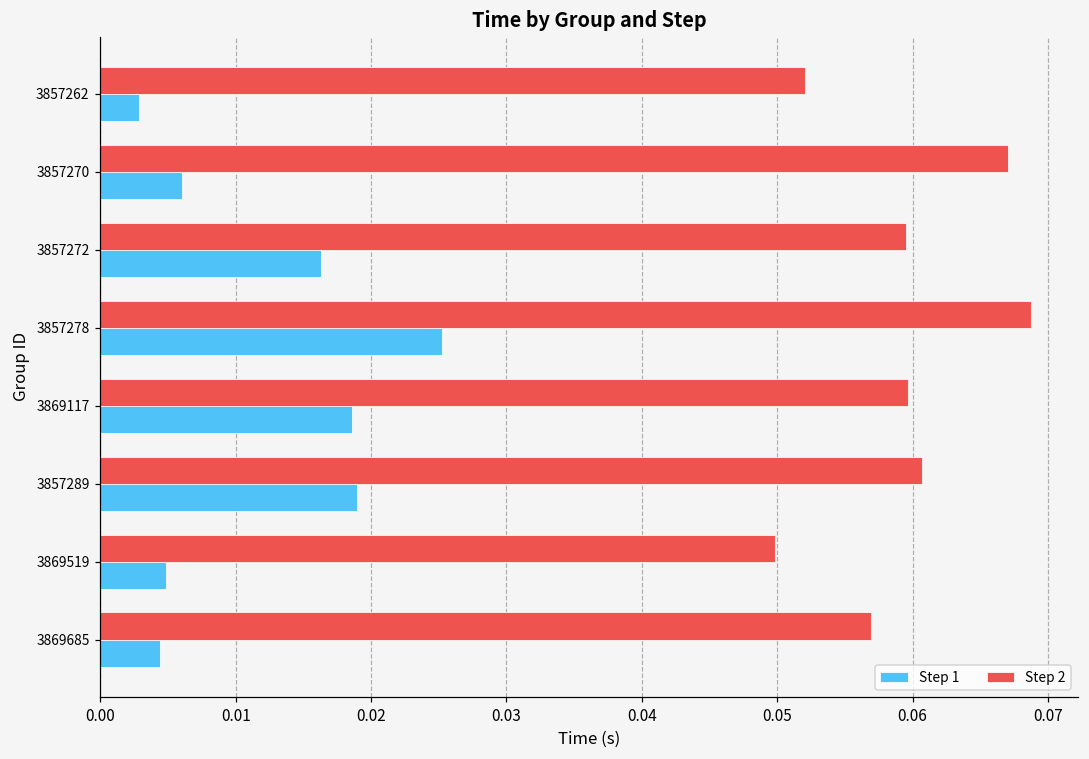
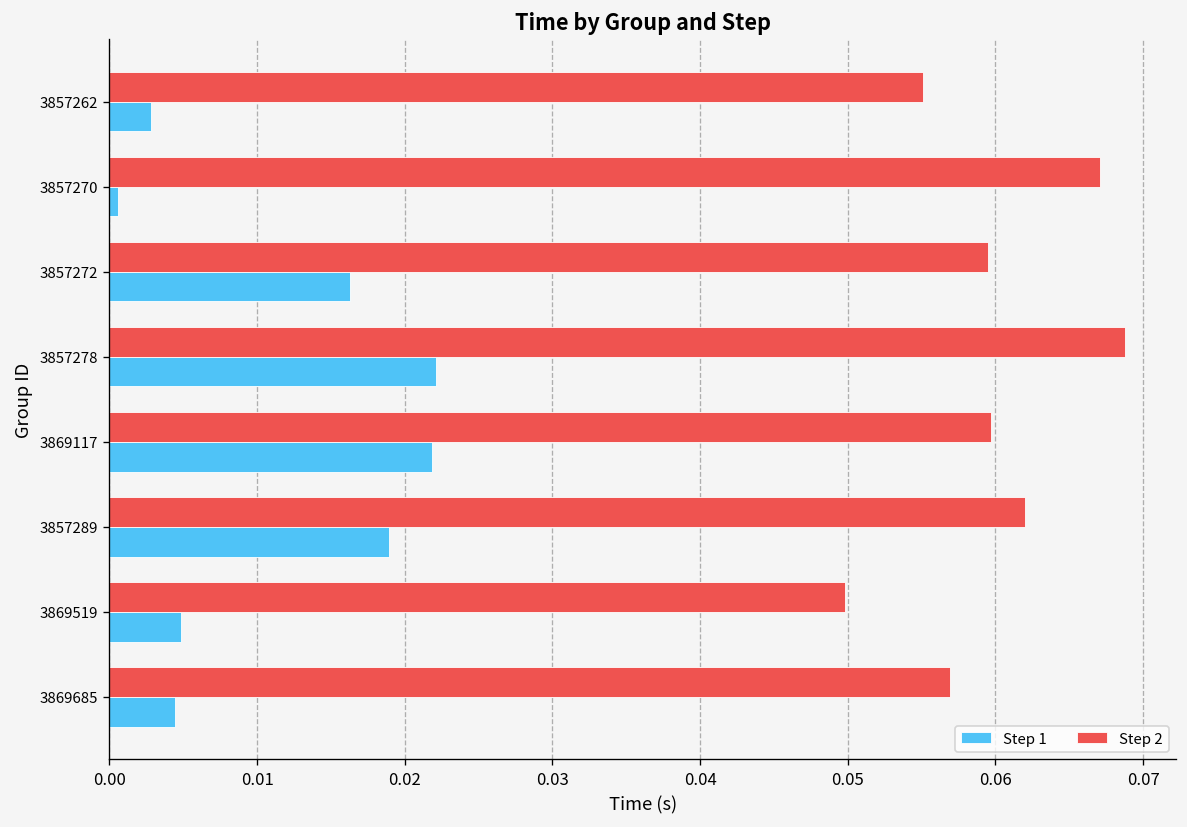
Step 2, 3857262: 0.0520 -> 0.0551
Step 1, 3857270: 0.0060 -> 0.0006
Step 1, 3857278: 0.0253 -> 0.0221
Step 1, 3869117: 0.0186 -> 0.0218
Step 2, 3857289: 0.0607 -> 0.0620
